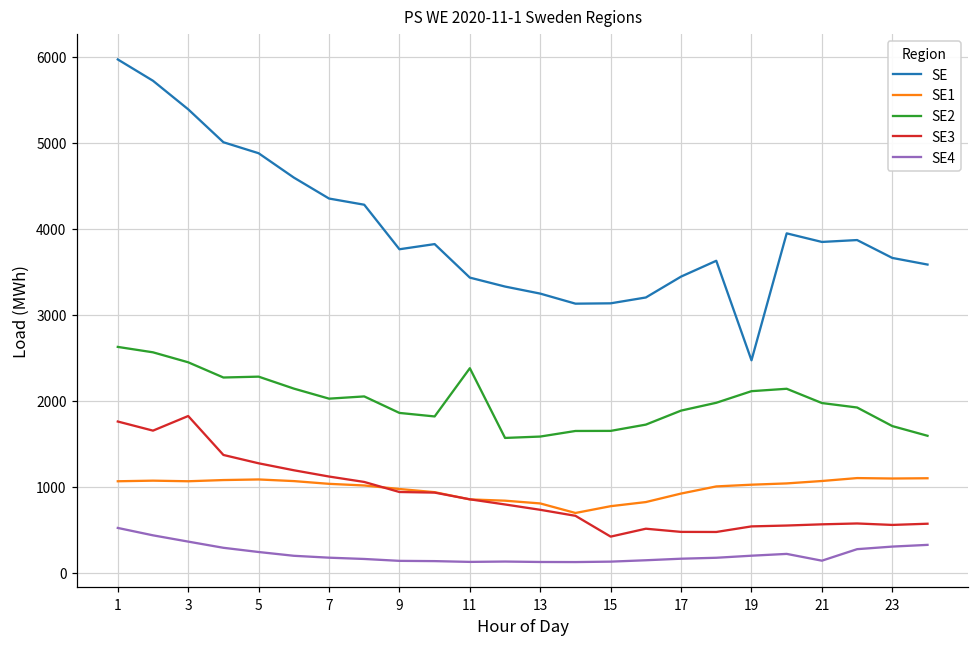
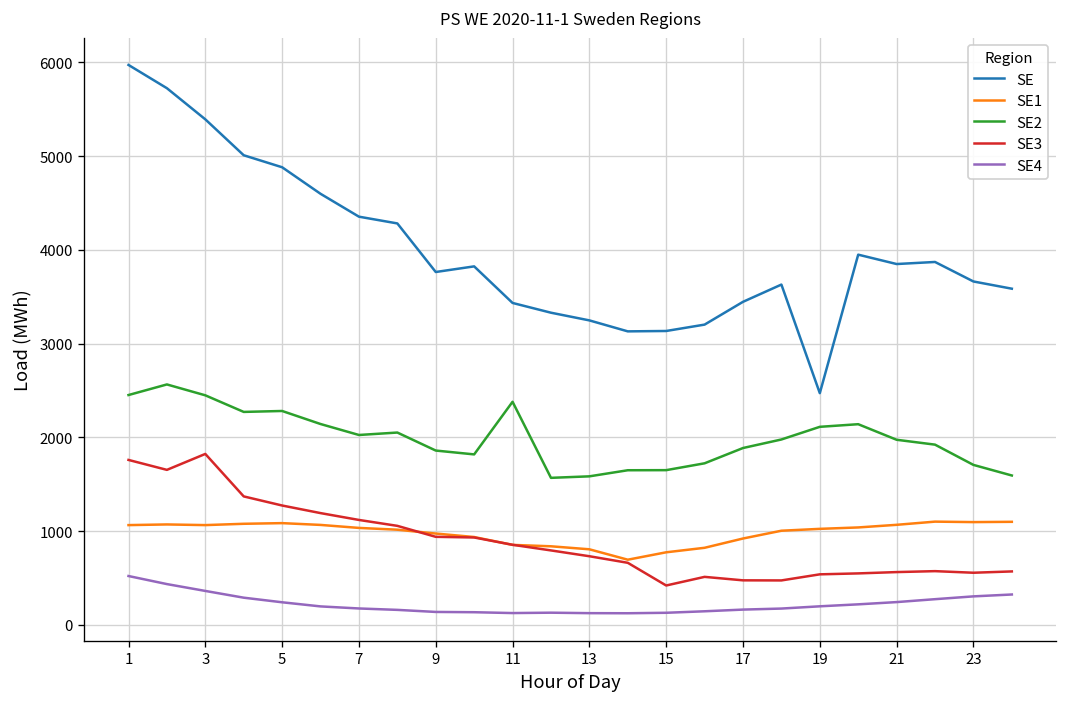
SE2, 1: 2600 -> 2500
SE4, 21: 100 -> 200
